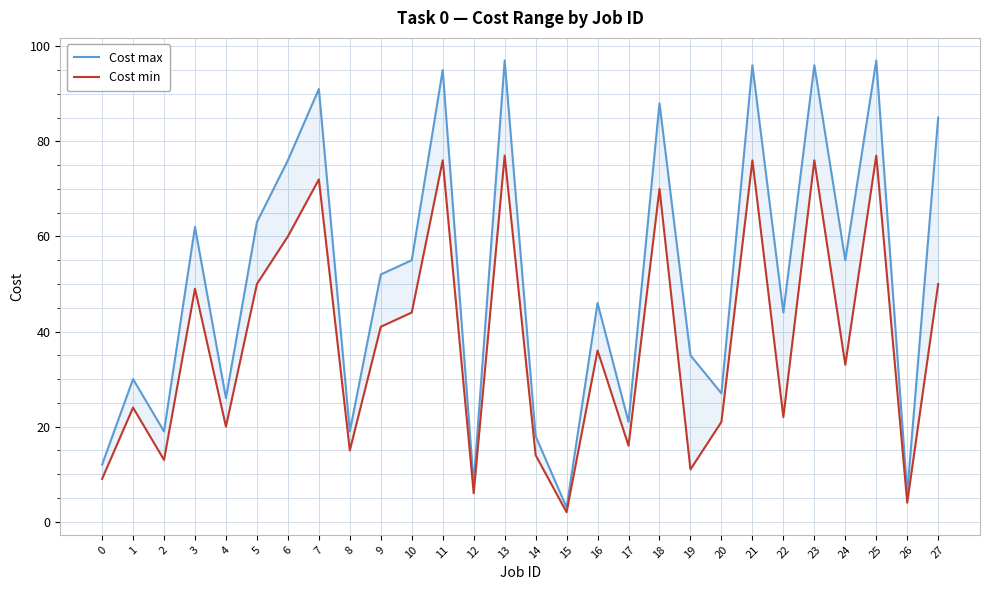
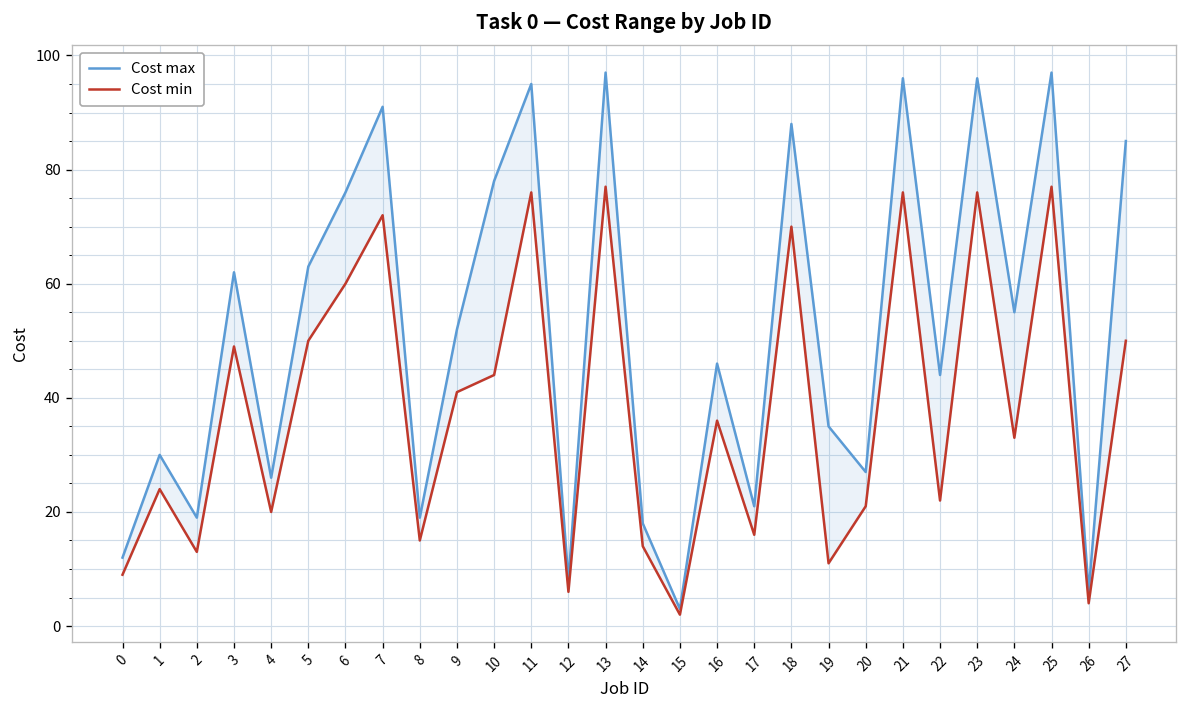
Cost max, 10: 55 -> 78
